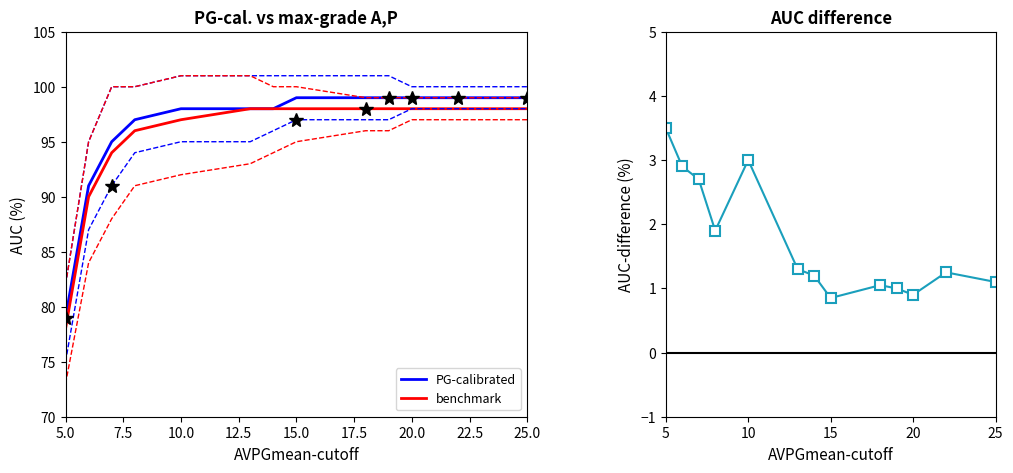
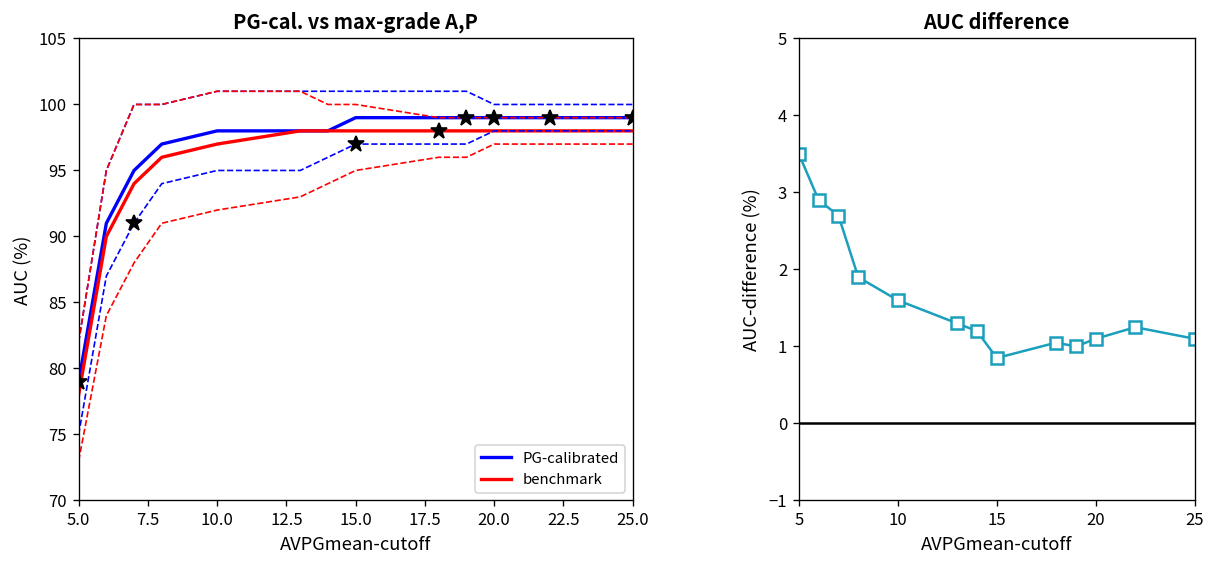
AUC difference, 10: 3.0 -> 1.6
AUC difference, 20: 0.9 -> 1.1
